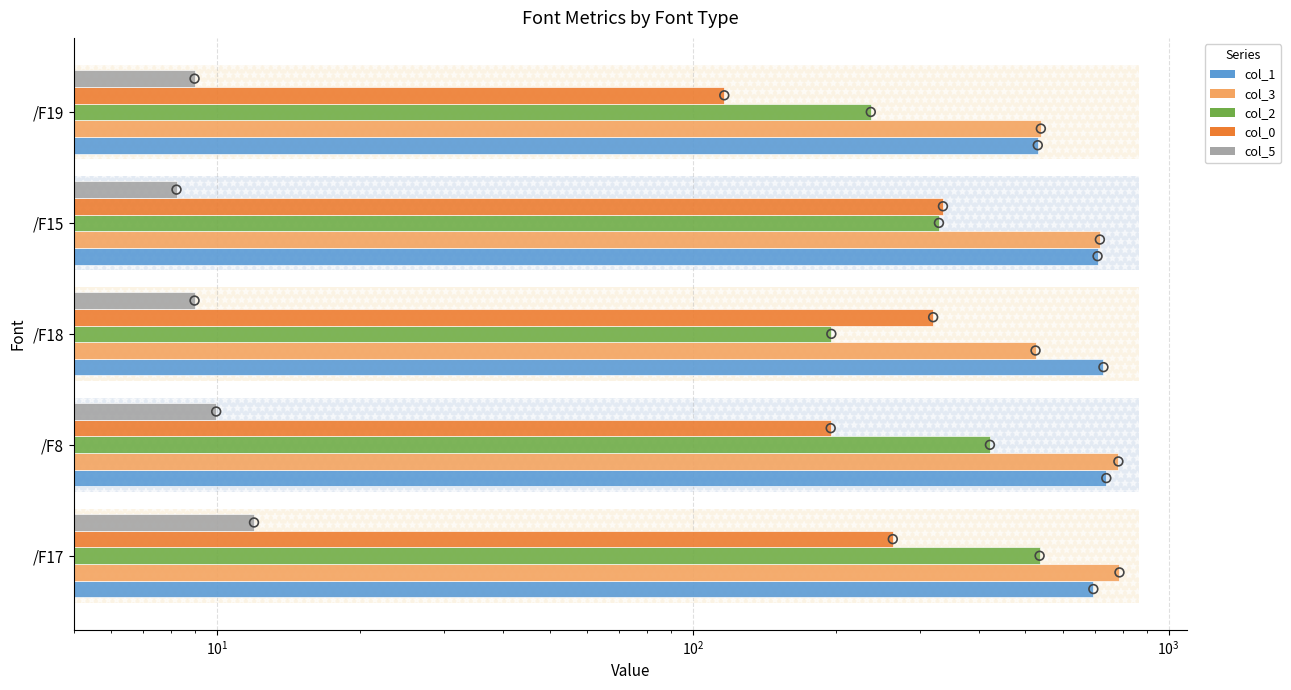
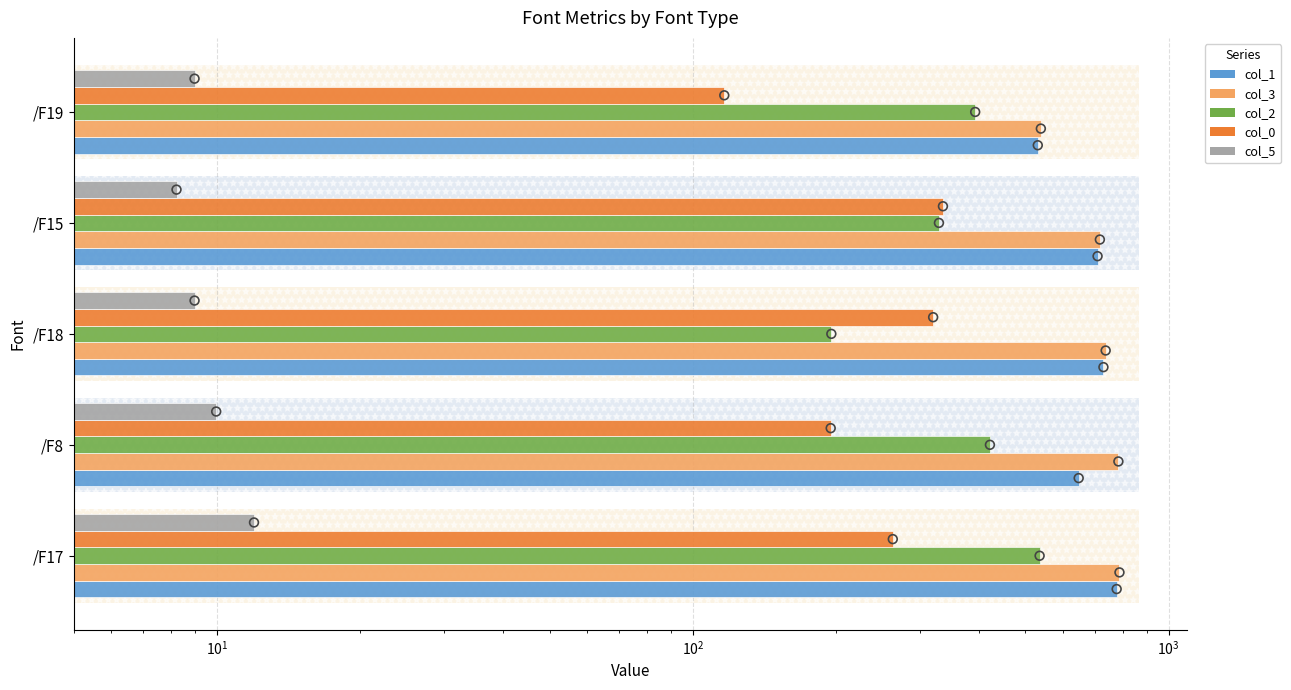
col_2, /F19: 240 -> 390
col_3, /F18: 530 -> 740
col_1, /F8: 740 -> 650
col_1, /F17: 690 -> 780
